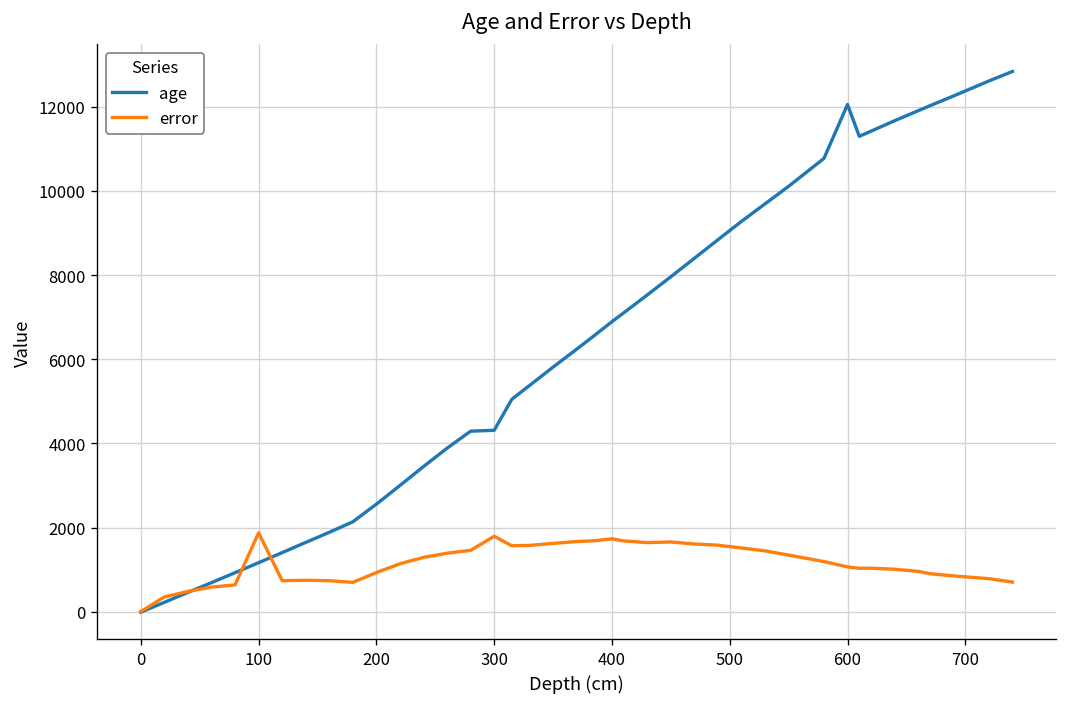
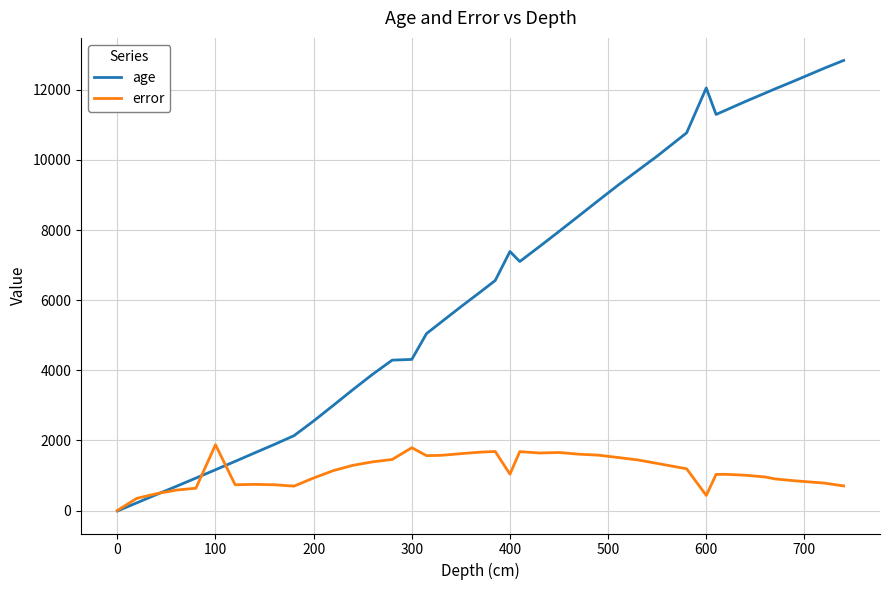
age, 400: 6900 -> 7400
error, 400: 1700 -> 1000
error, 600: 1100 -> 400
